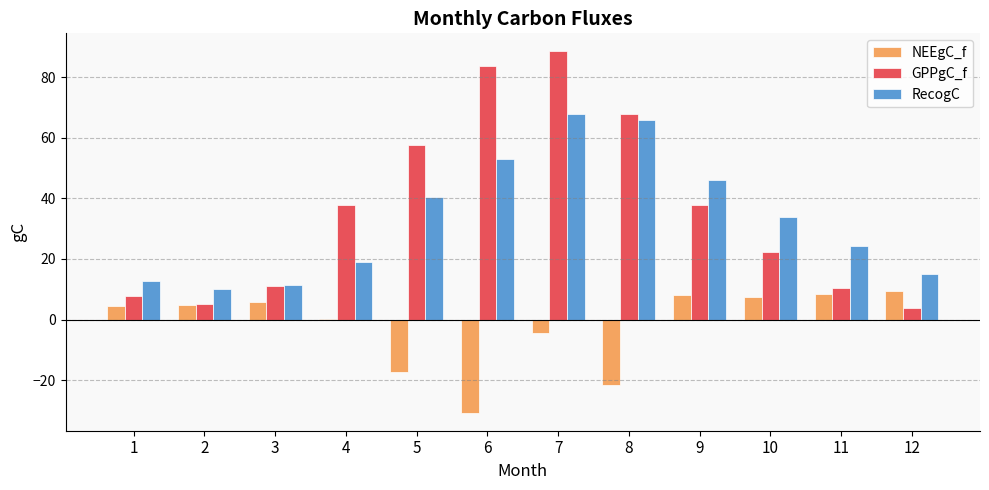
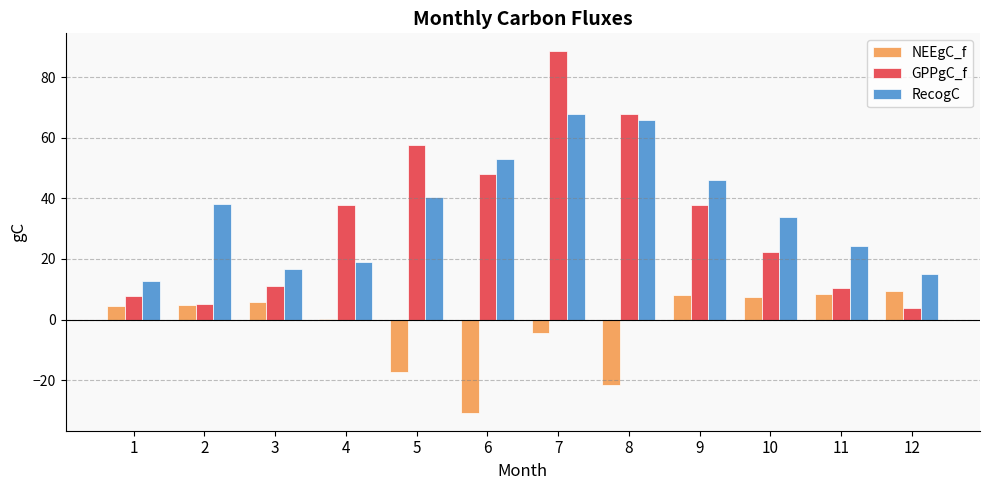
RecogC, 2: 10 -> 38
RecogC, 3: 11 -> 17
GPPgC_f, 6: 84 -> 48
